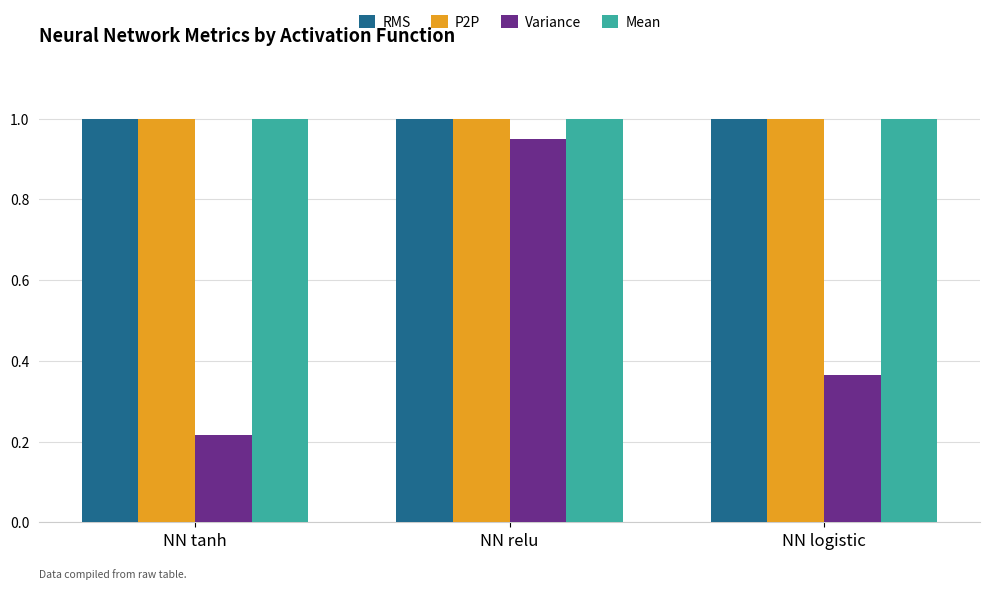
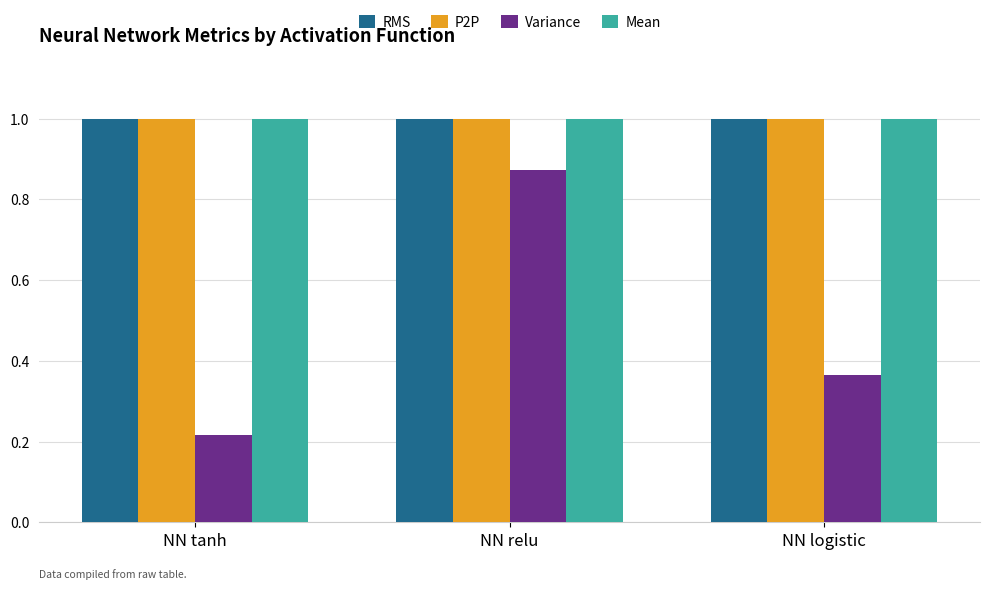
Variance, NN relu: 0.95 -> 0.87
